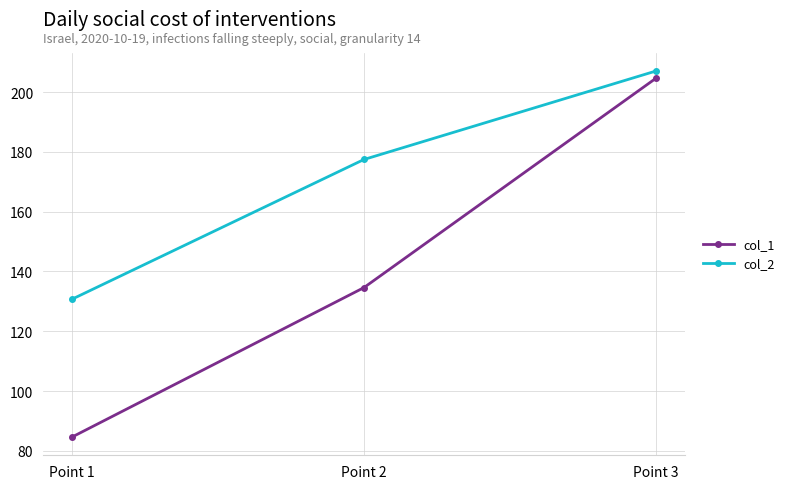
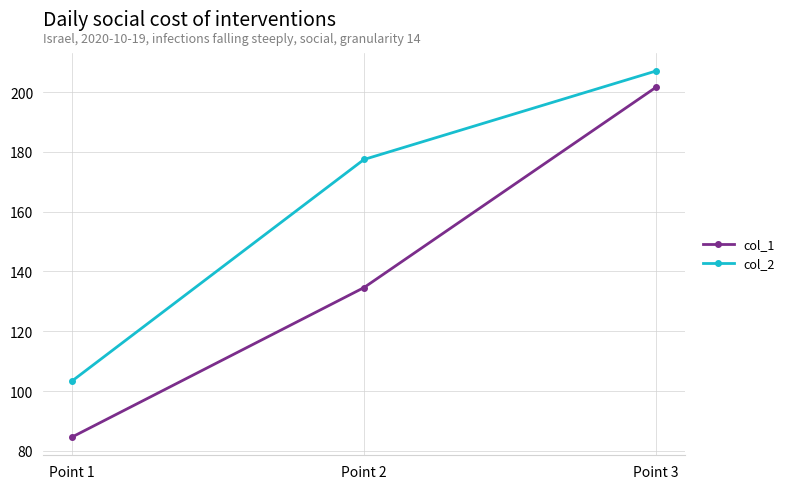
col_2, Point 1: 131 -> 103
col_1, Point 3: 205 -> 202
